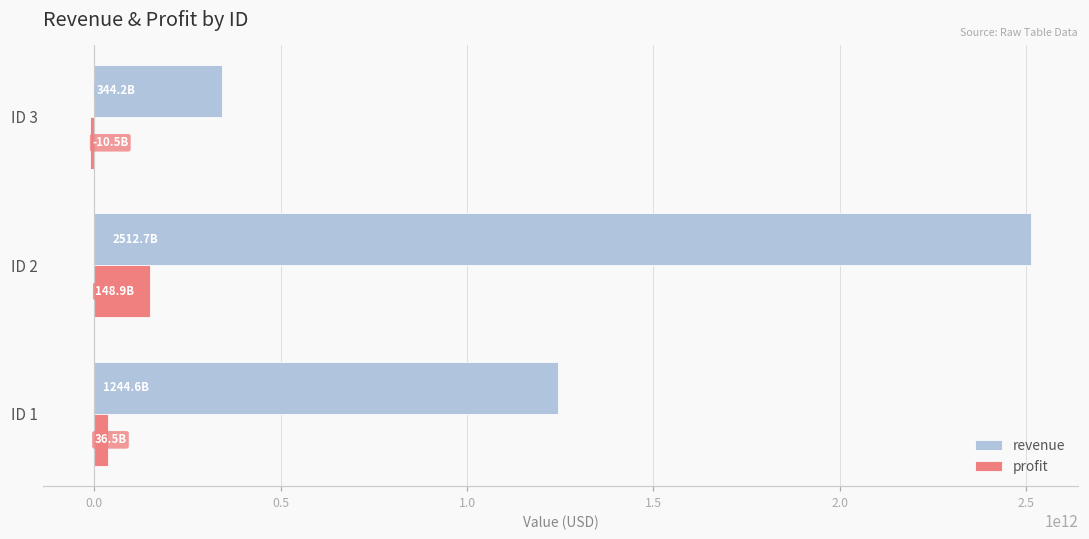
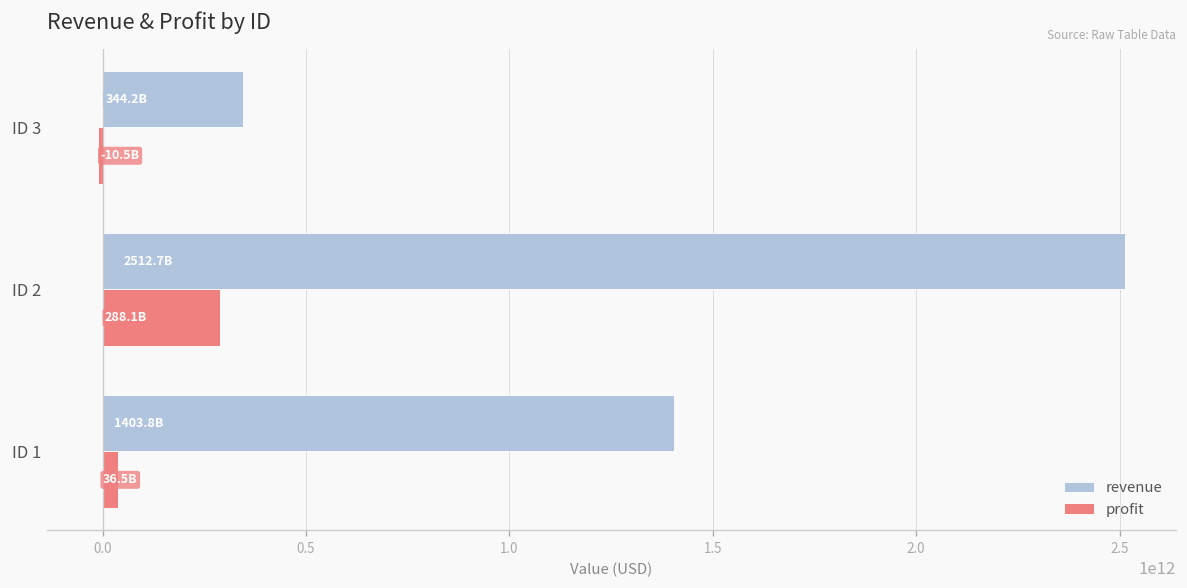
profit, ID 2: 148.9B -> 288.1B
revenue, ID 1: 1244.6B -> 1403.8B
